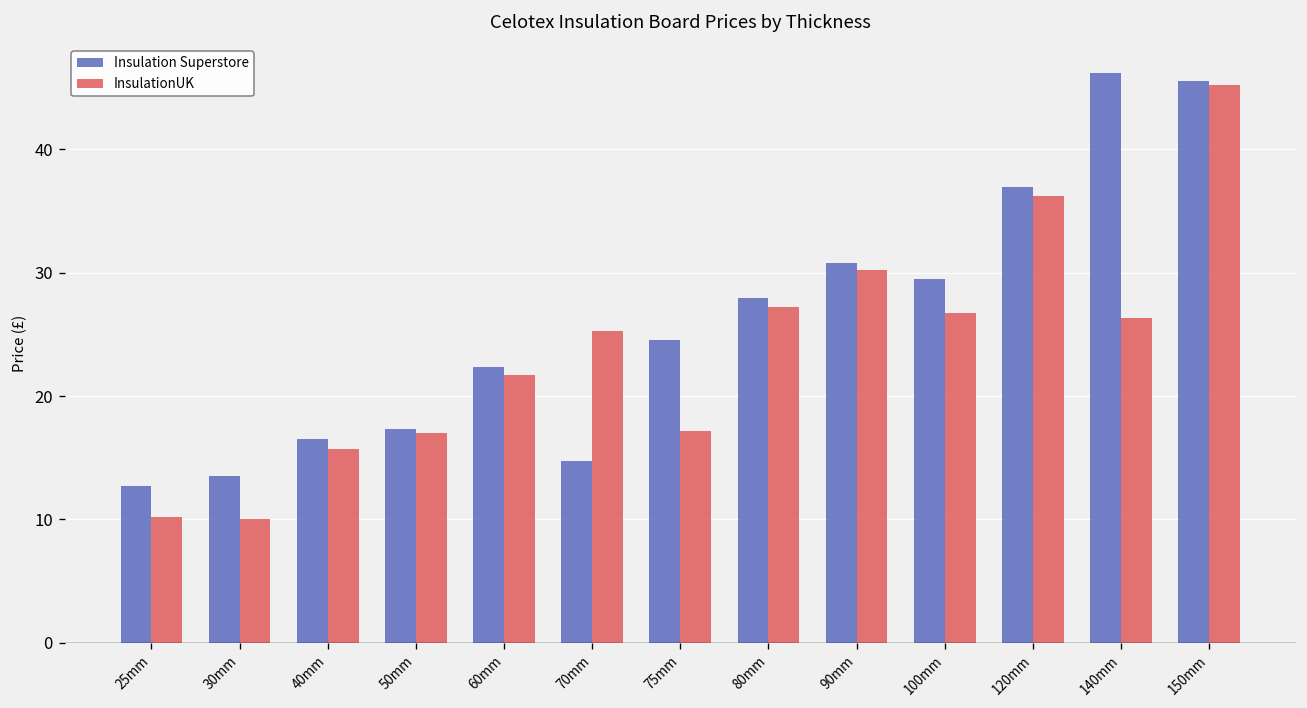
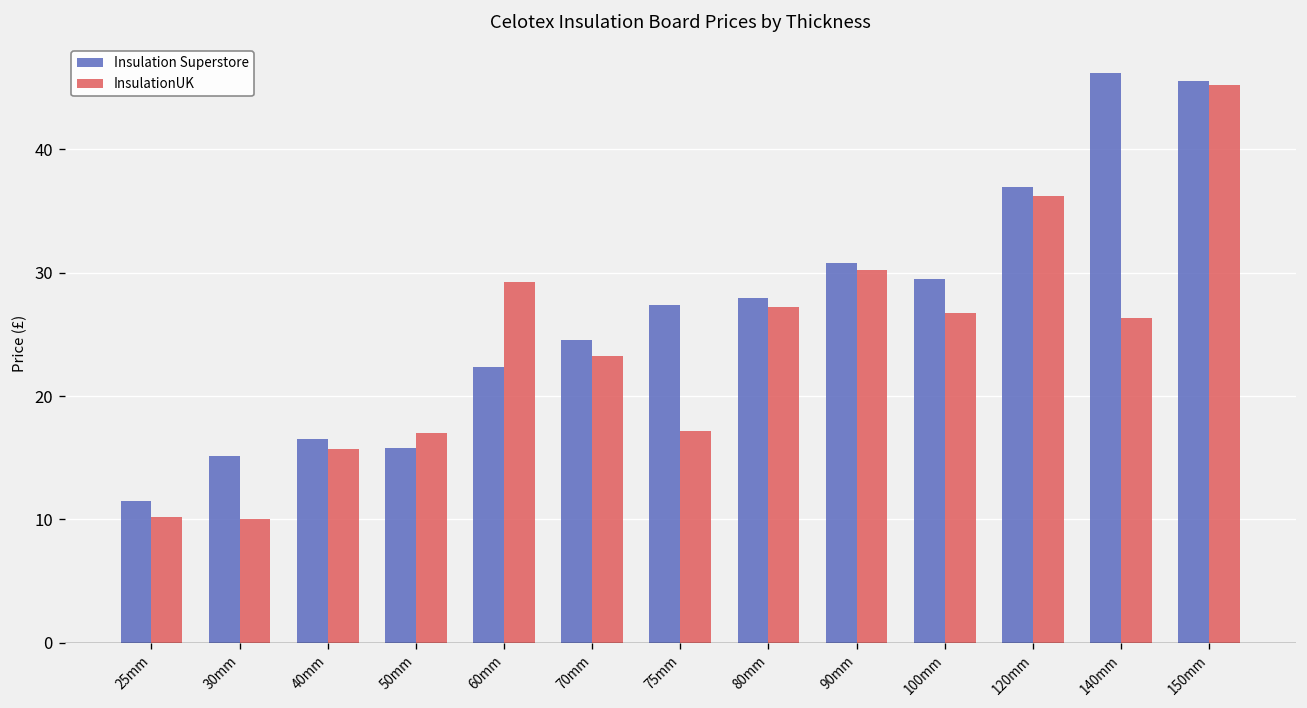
Insulation Superstore, 25mm: 12.7 -> 11.5
Insulation Superstore, 30mm: 13.5 -> 15.1
Insulation Superstore, 50mm: 17.3 -> 15.8
InsulationUK, 60mm: 21.7 -> 29.3
Insulation Superstore, 70mm: 14.7 -> 24.5
InsulationUK, 70mm: 25.3 -> 23.2
Insulation Superstore, 75mm: 24.5 -> 27.4
